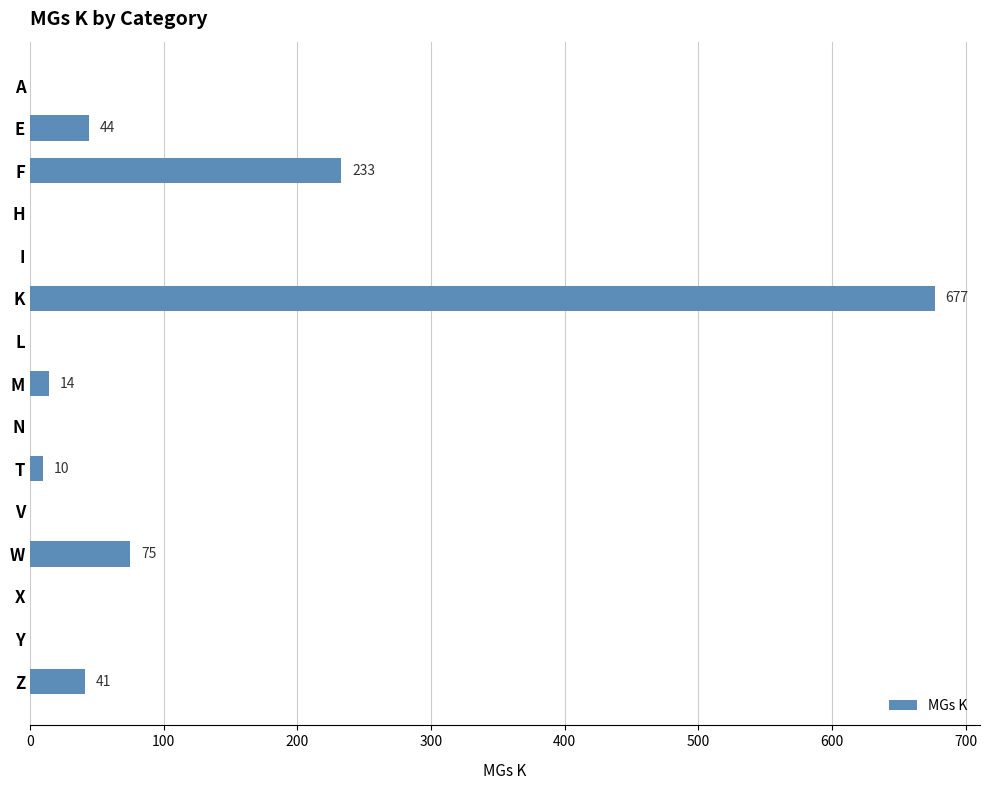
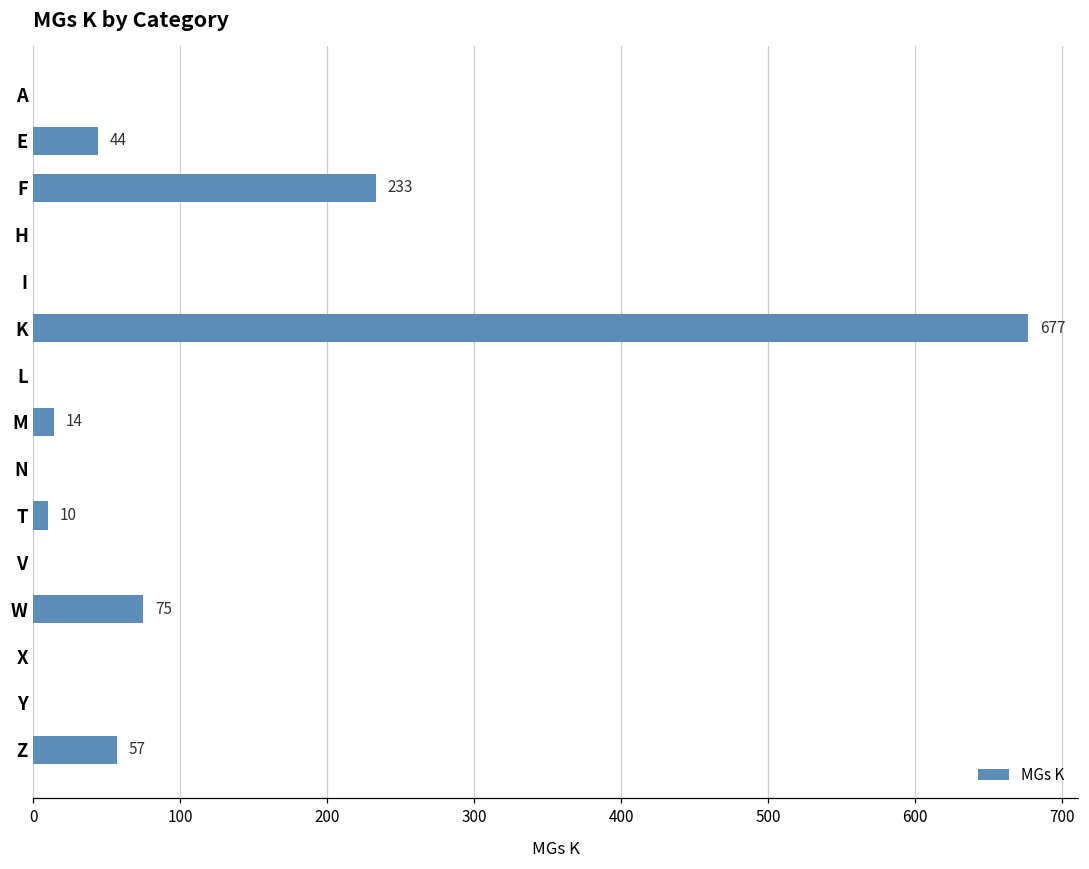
Z: 41 -> 57
